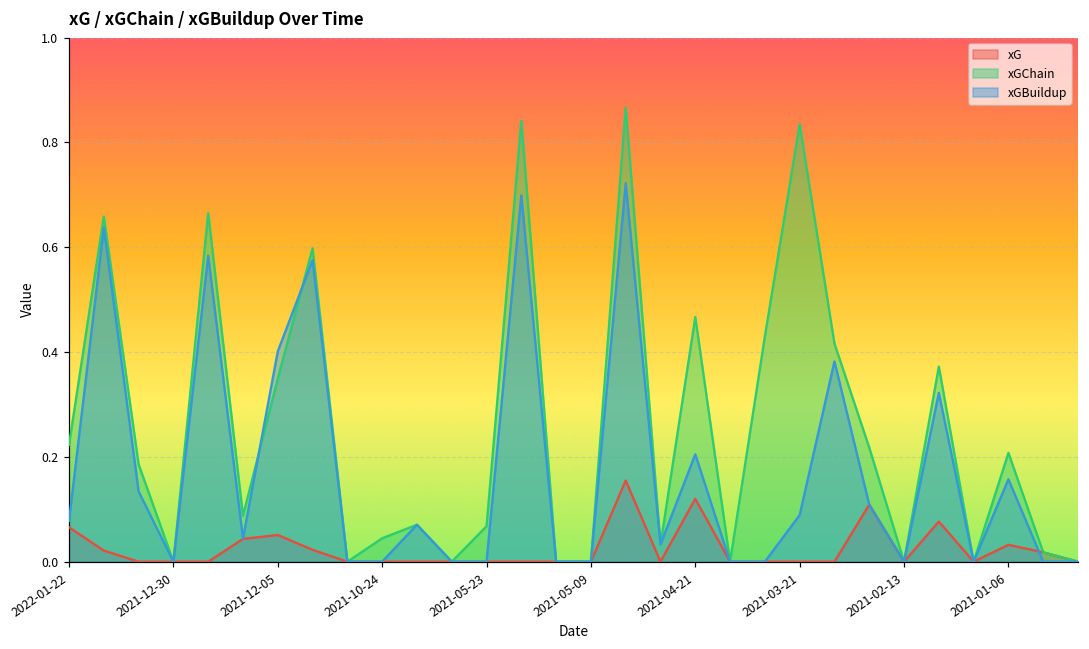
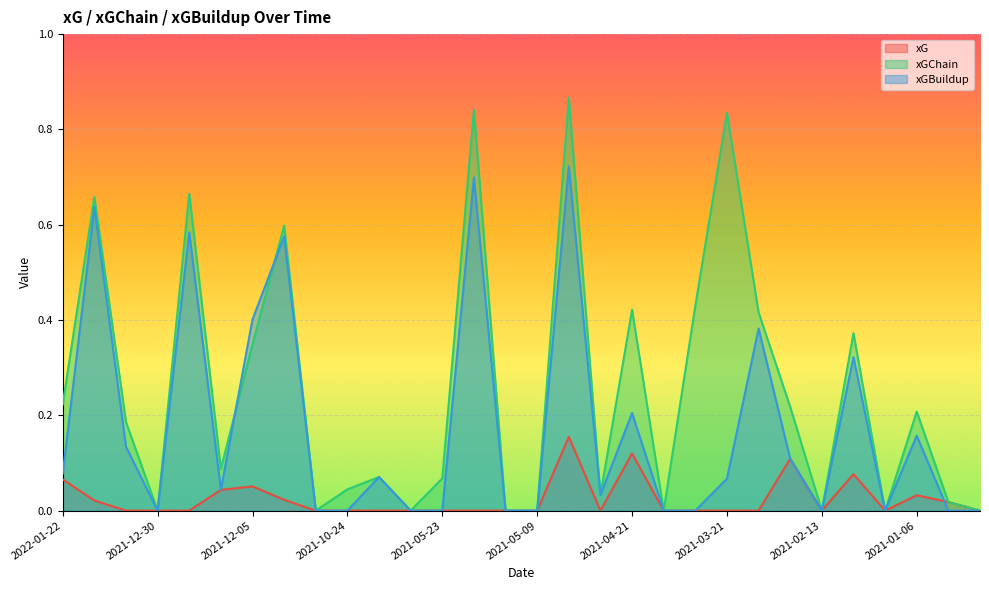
xGChain, 2021-04-21: 0.47 -> 0.42
xGBuildup, 2021-03-21: 0.09 -> 0.07
